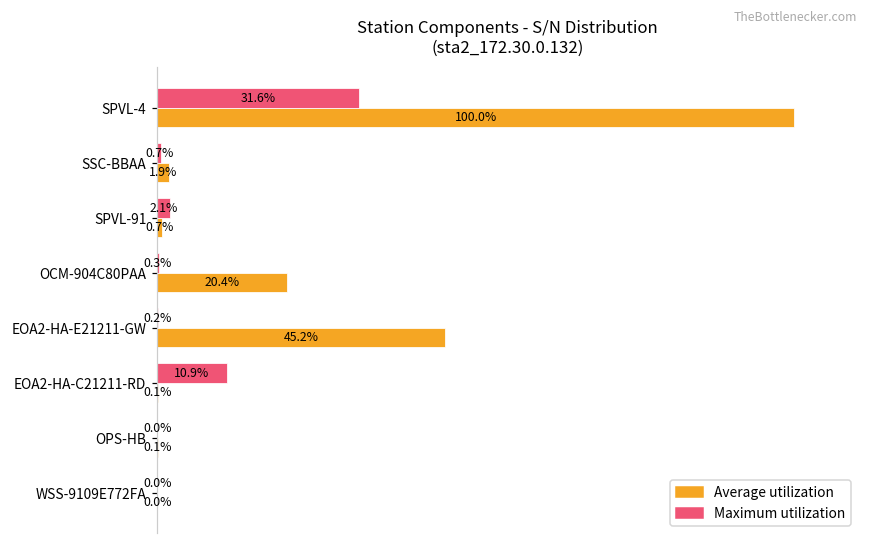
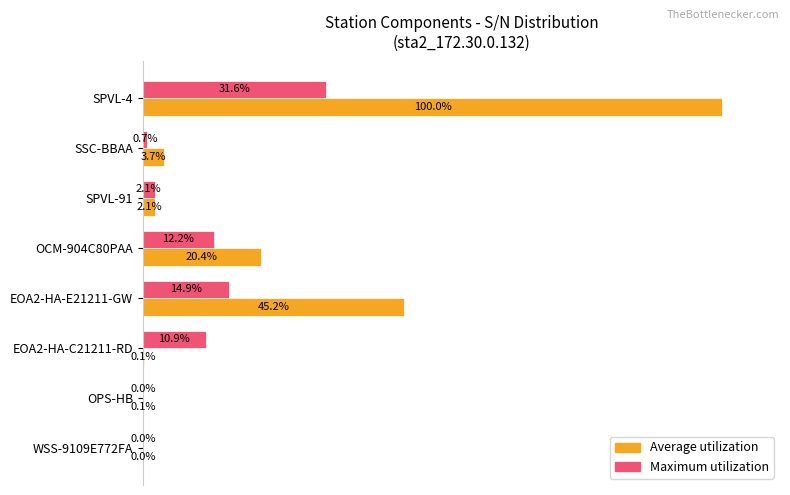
Average utilization, SSC-BBAA: 1.9% -> 3.7%
Average utilization, SPVL-91: 0.7% -> 2.1%
Maximum utilization, OCM-904C80PAA: 0.3% -> 12.2%
Maximum utilization, EOA2-HA-E21211-GW: 0.2% -> 14.9%
